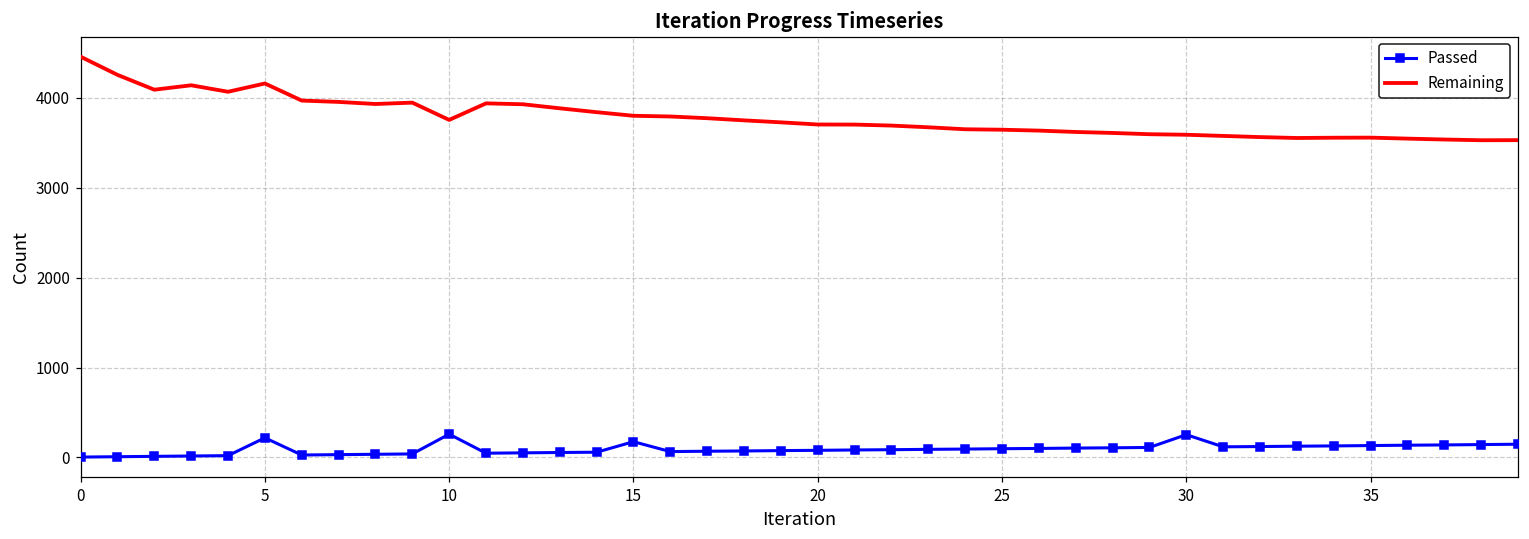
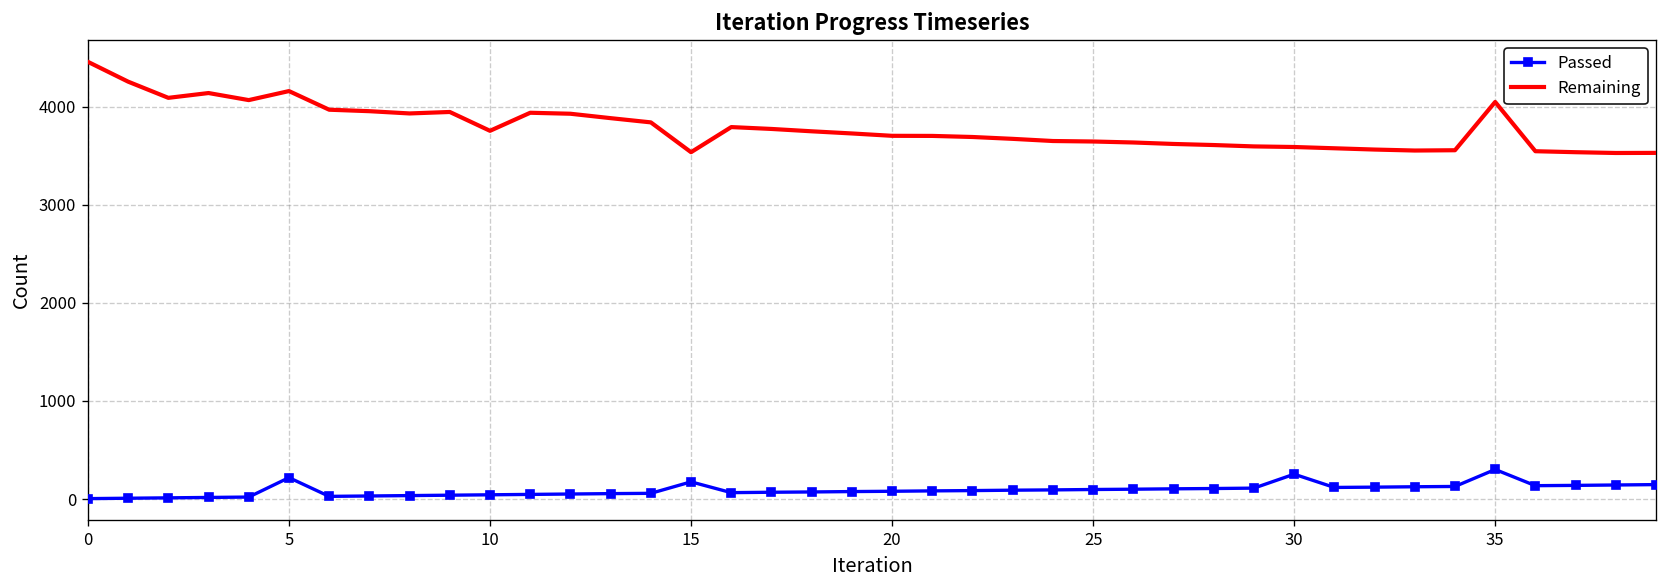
Passed, 10: 300 -> 0
Remaining, 15: 3800 -> 3500
Passed, 35: 100 -> 300
Remaining, 35: 3600 -> 4000
